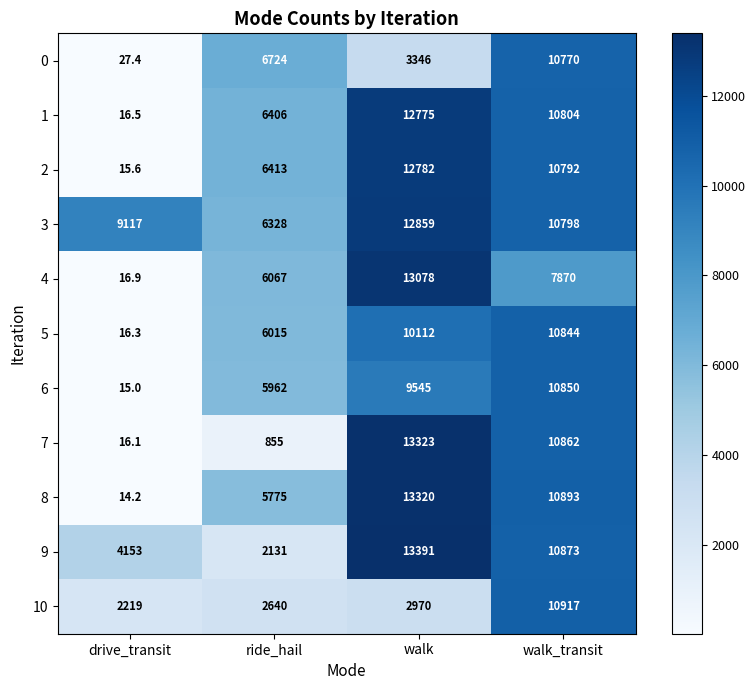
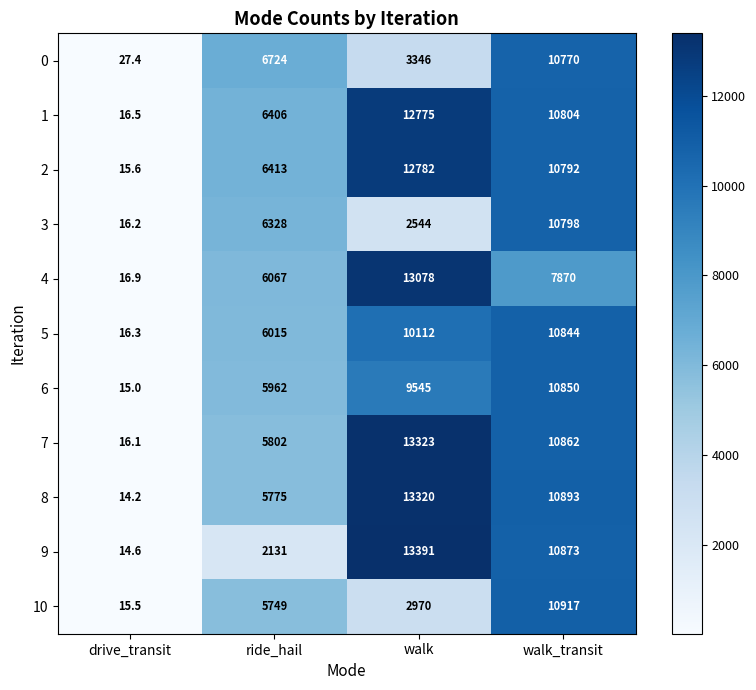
3, drive_transit: 9117 -> 16.2
3, walk: 12859 -> 2544
7, ride_hail: 855 -> 5802
9, drive_transit: 4153 -> 14.6
10, drive_transit: 2219 -> 15.5
10, ride_hail: 2640 -> 5749
